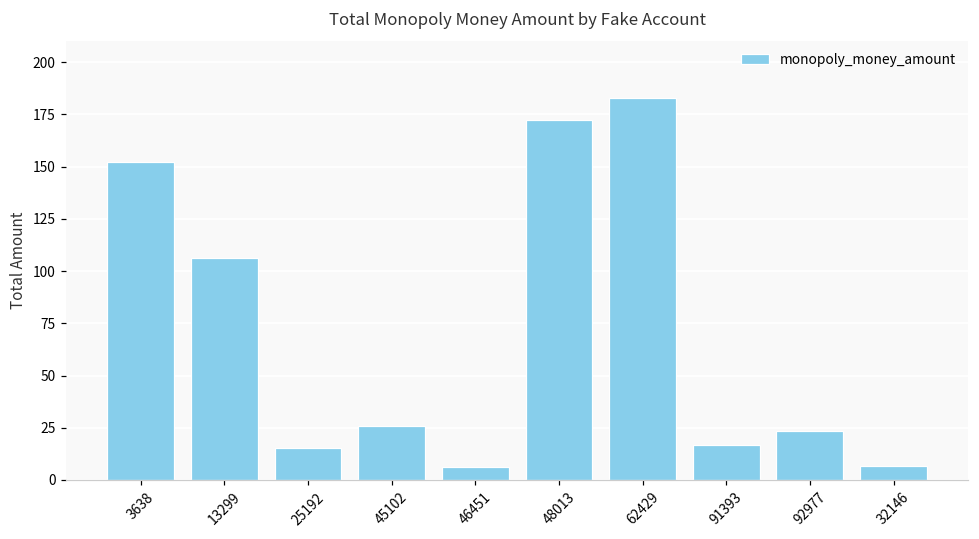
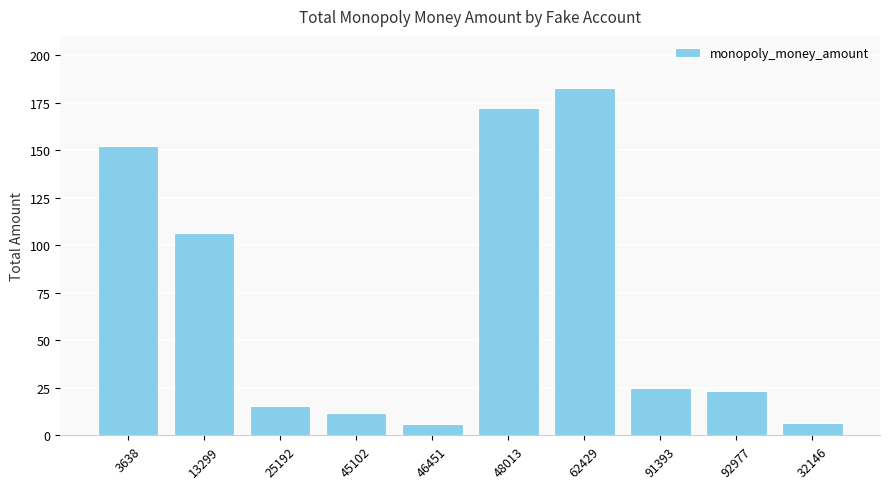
45102: 26 -> 12
91393: 17 -> 25
